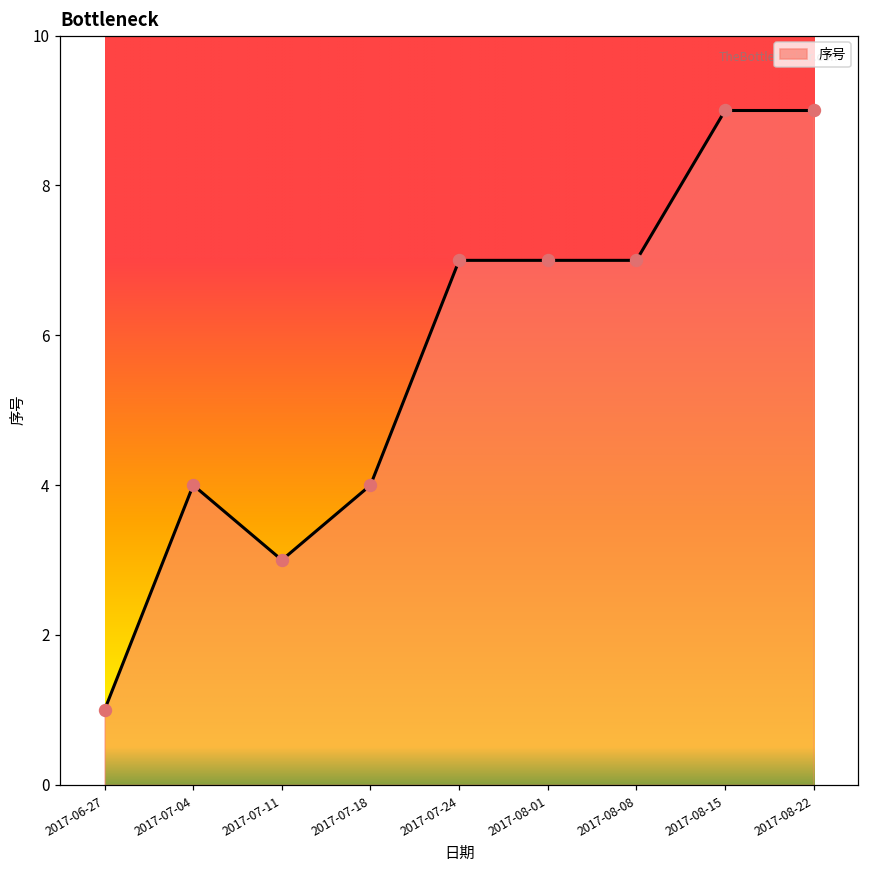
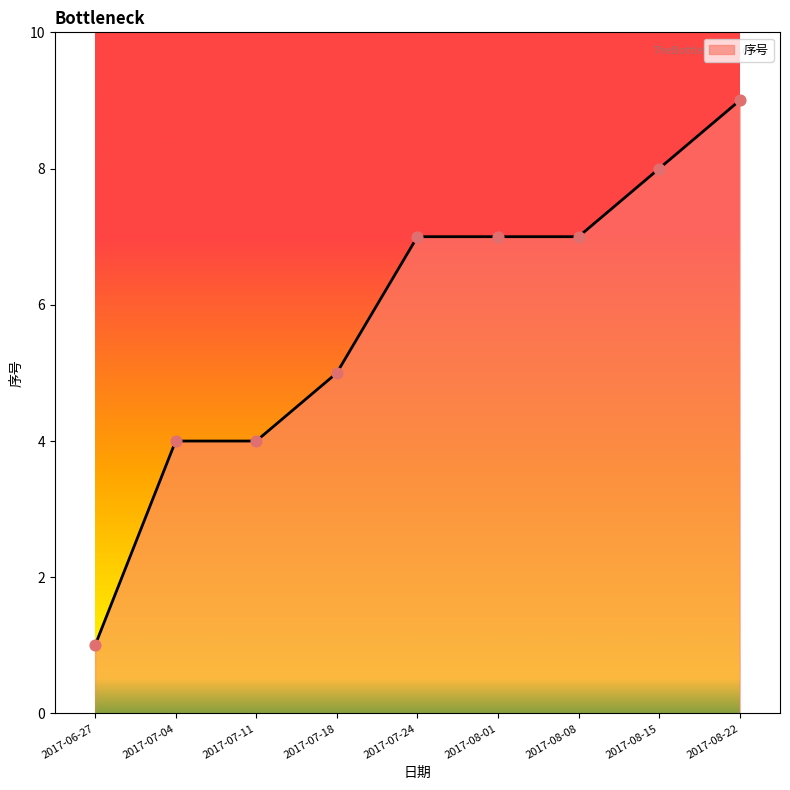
2017-07-11: 3 -> 4
2017-07-18: 4 -> 5
2017-08-15: 9 -> 8
